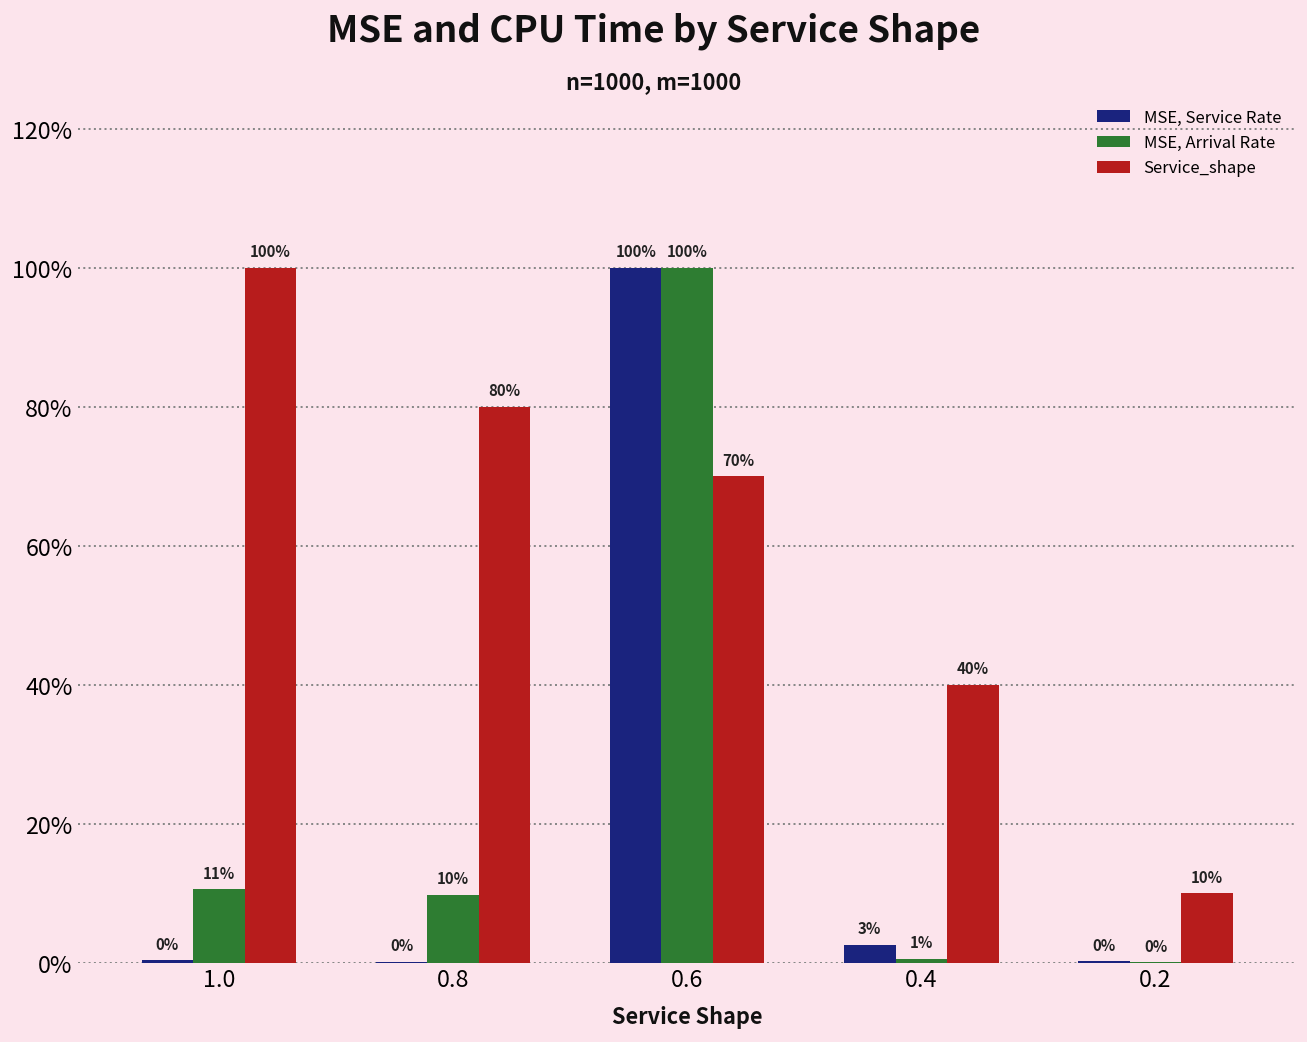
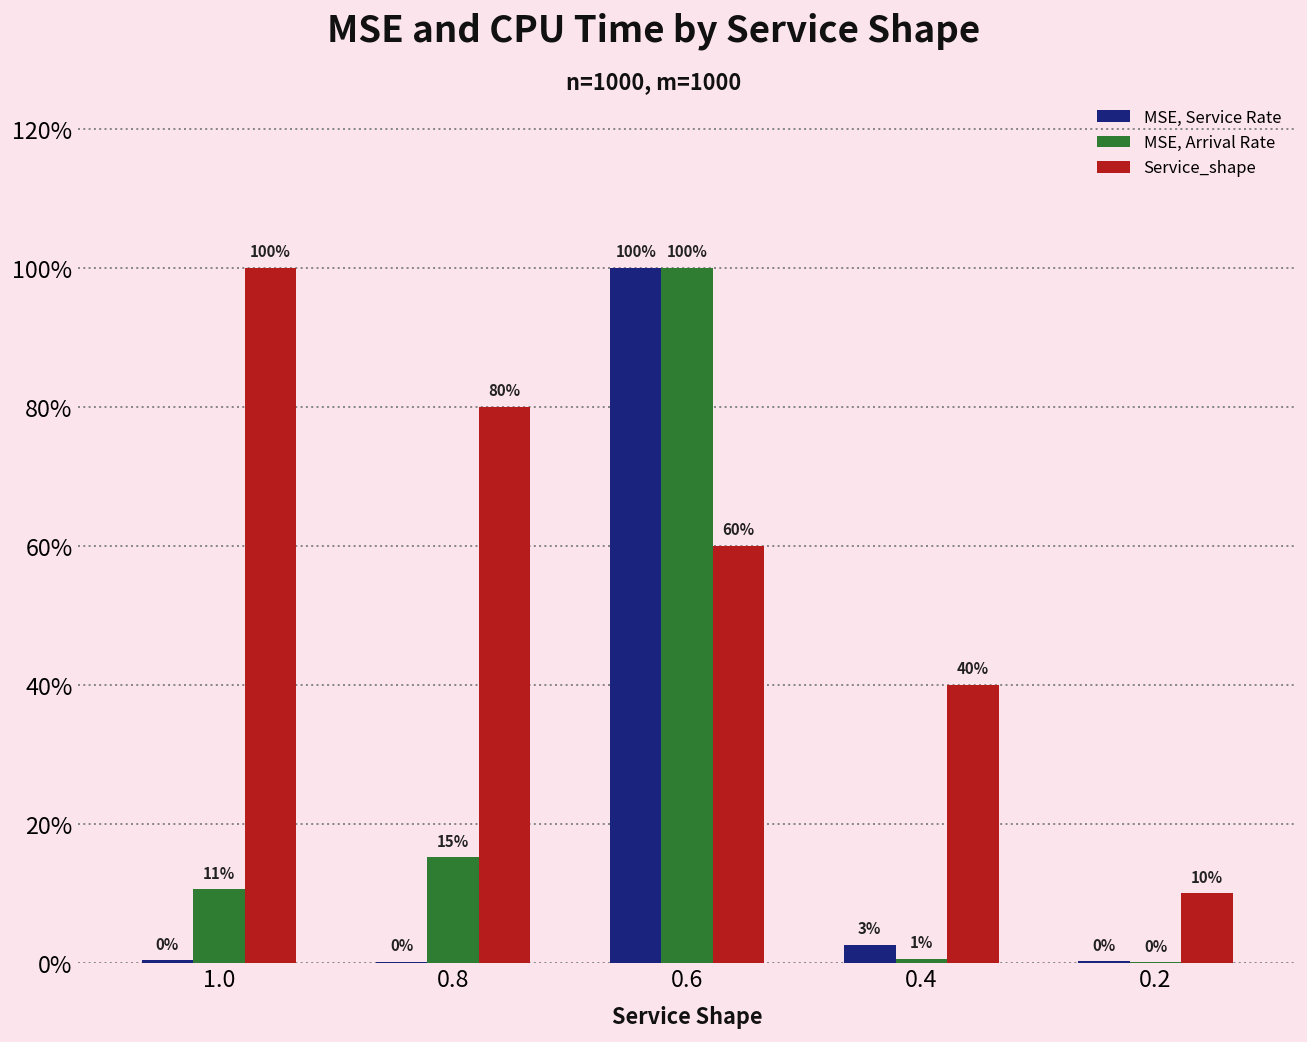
MSE, Arrival Rate, 0.8: 10% -> 15%
Service_shape, 0.6: 70% -> 60%
